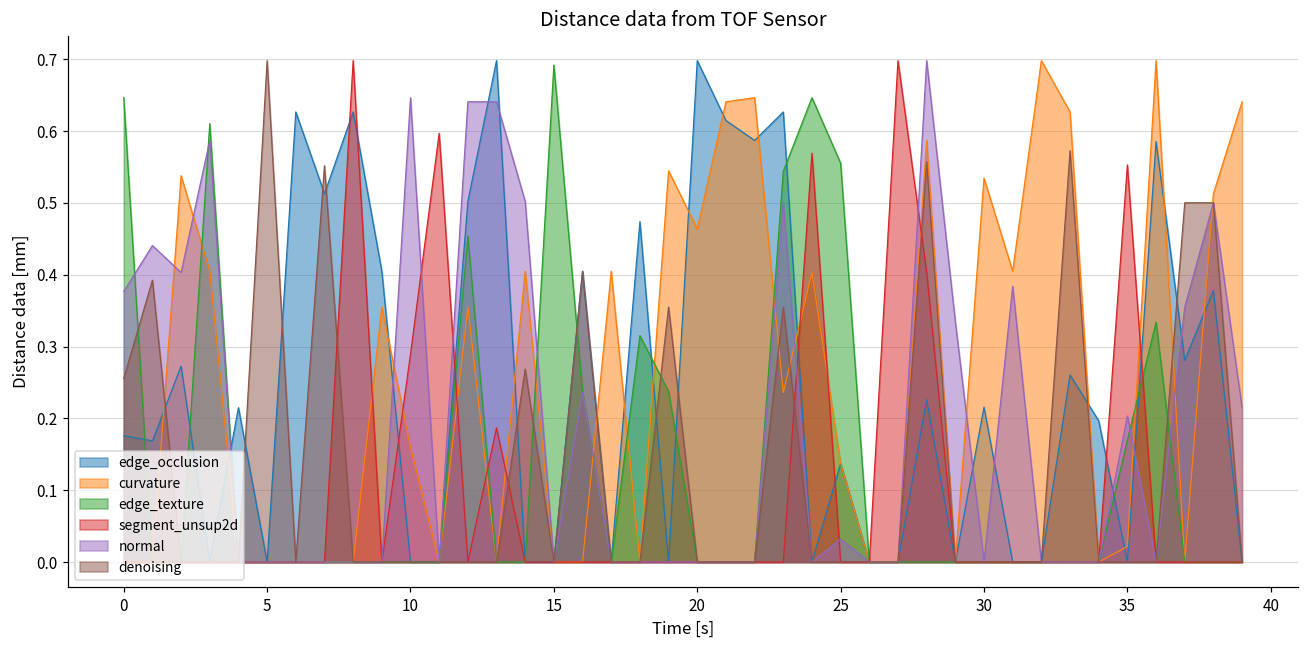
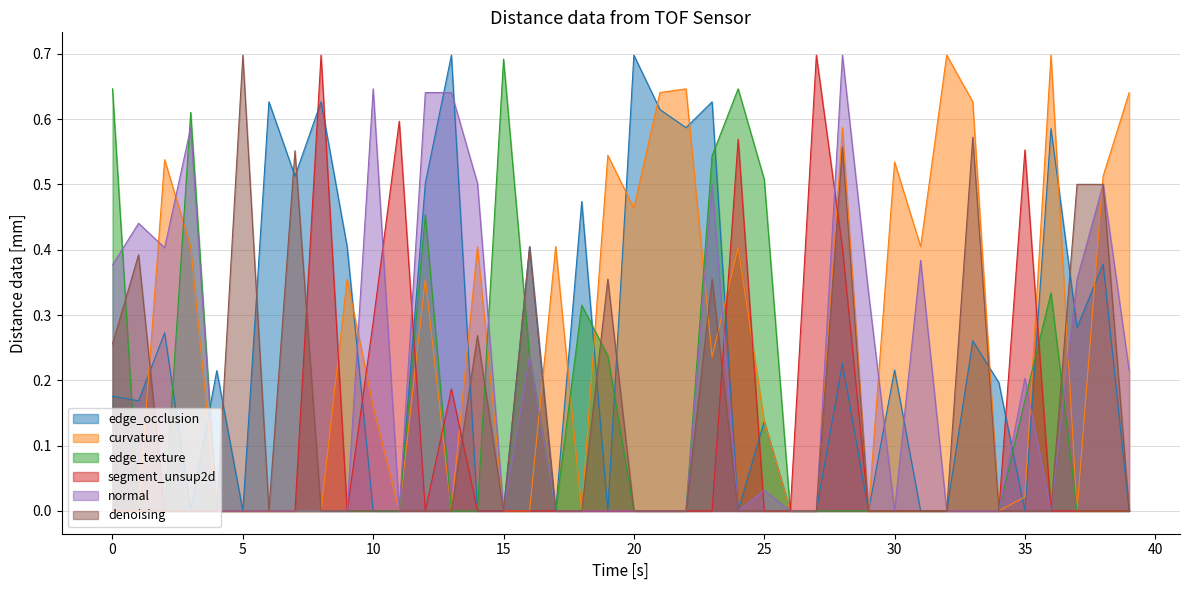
edge_texture, 25: 0.56 -> 0.51
